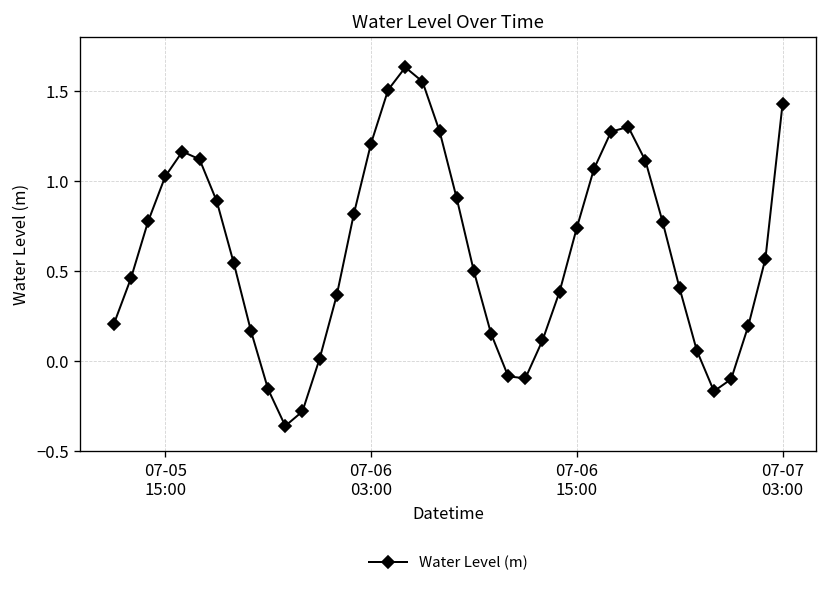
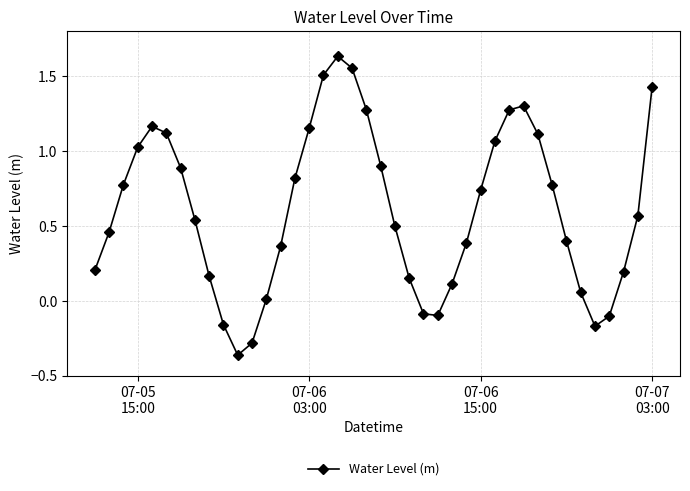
07-06 03:00: 1.21 -> 1.15
